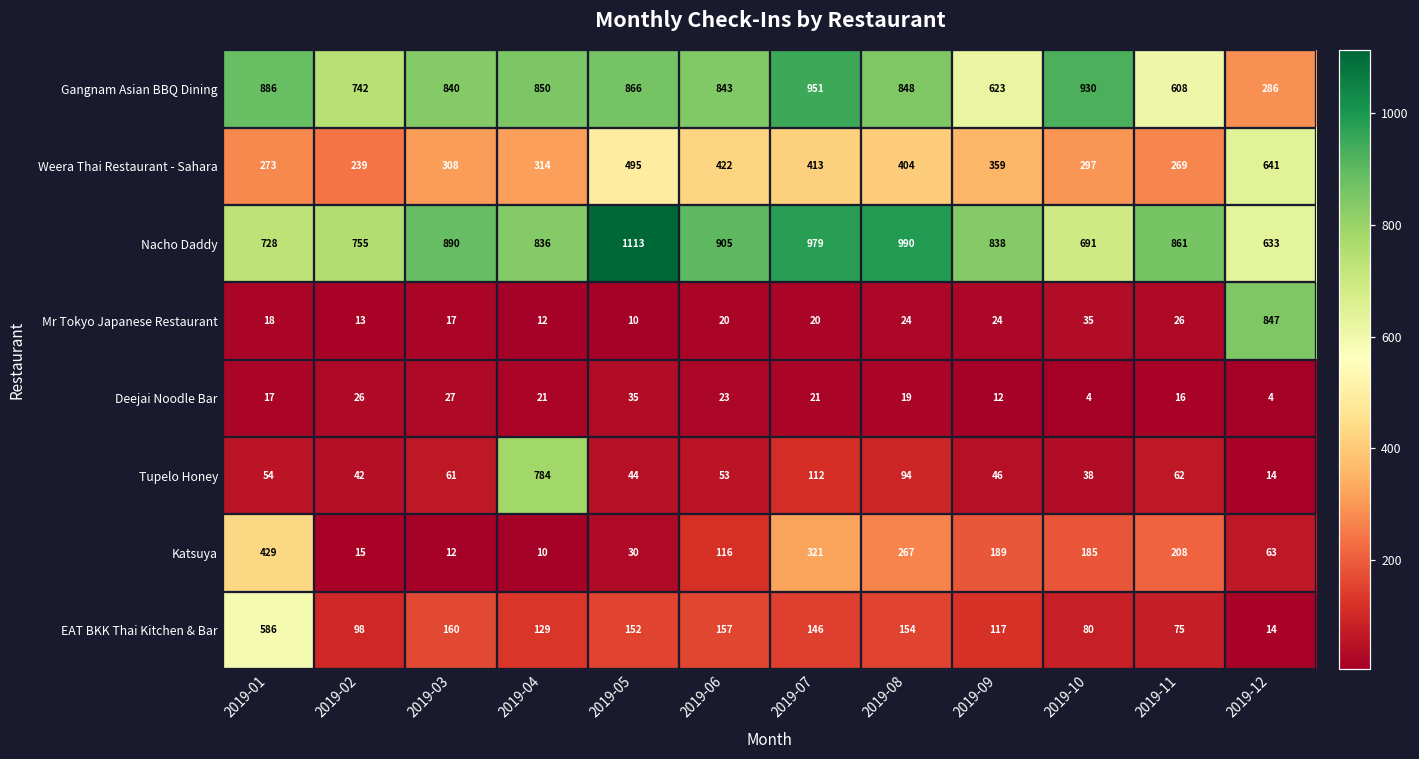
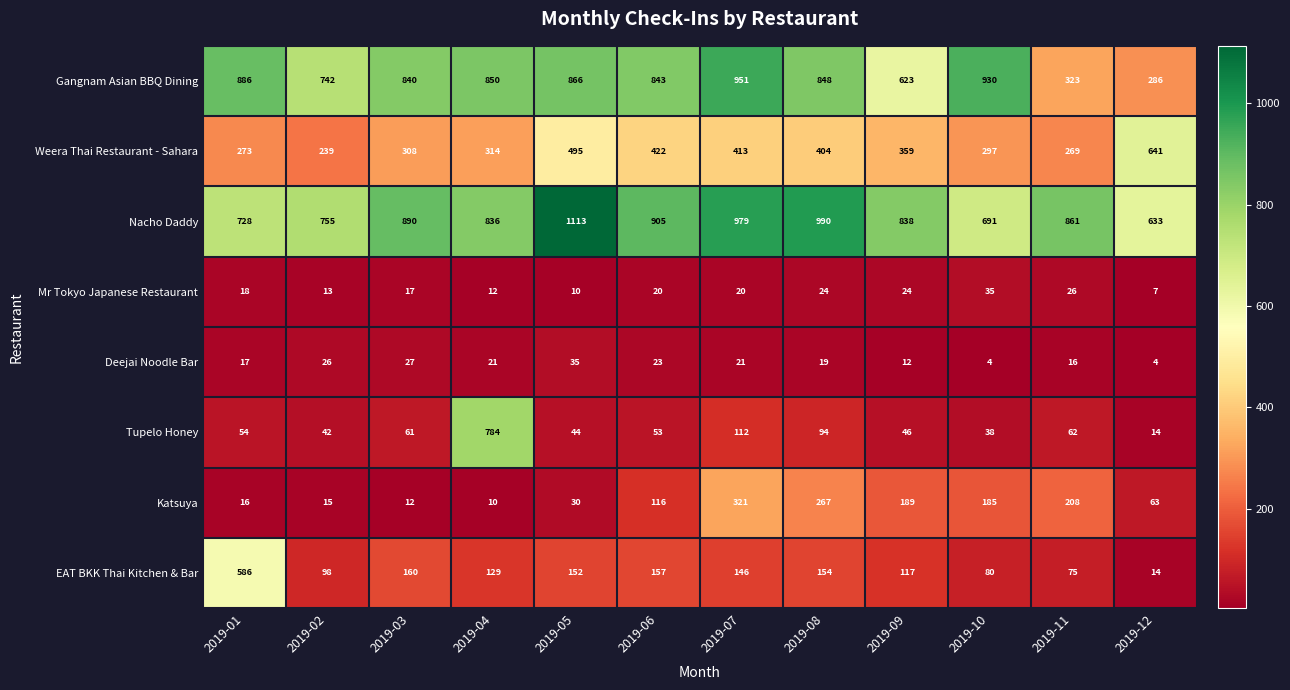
Gangnam Asian BBQ Dining, 2019-11: 608 -> 323
Mr Tokyo Japanese Restaurant, 2019-12: 847 -> 7
Katsuya, 2019-01: 429 -> 16
